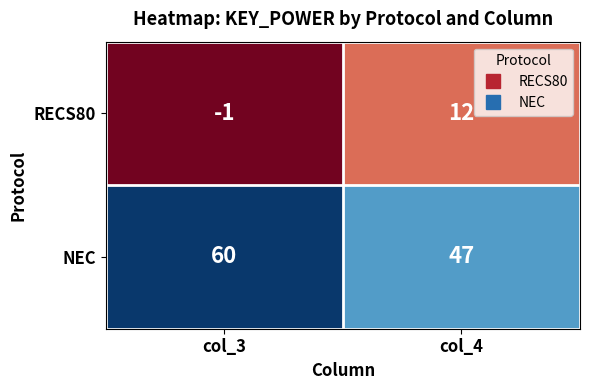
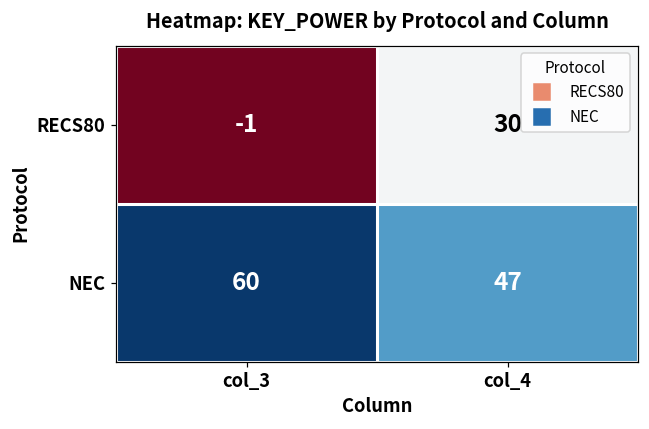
RECS80, col_4: 12 -> 30
